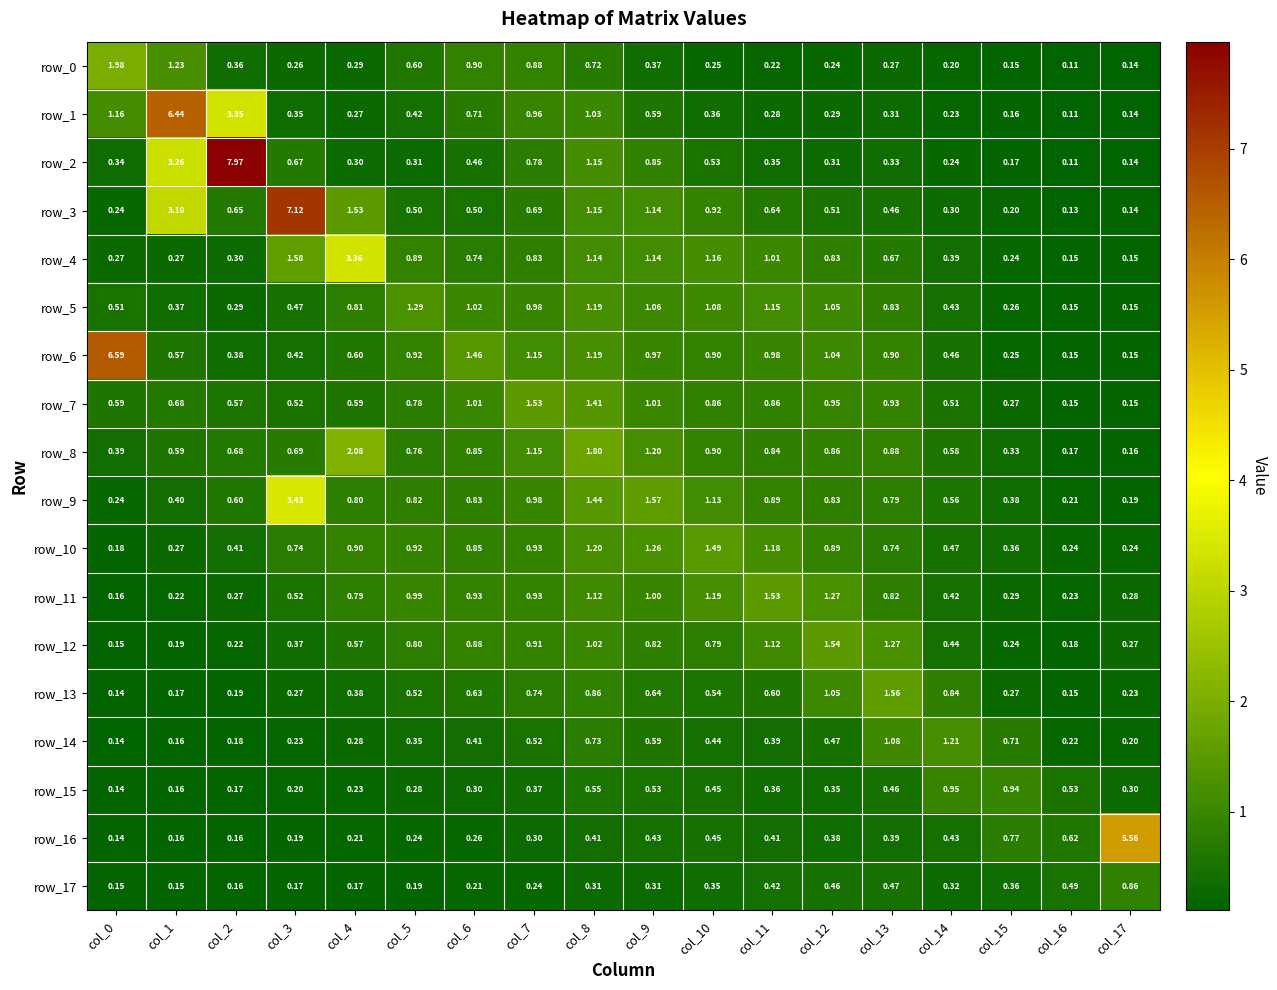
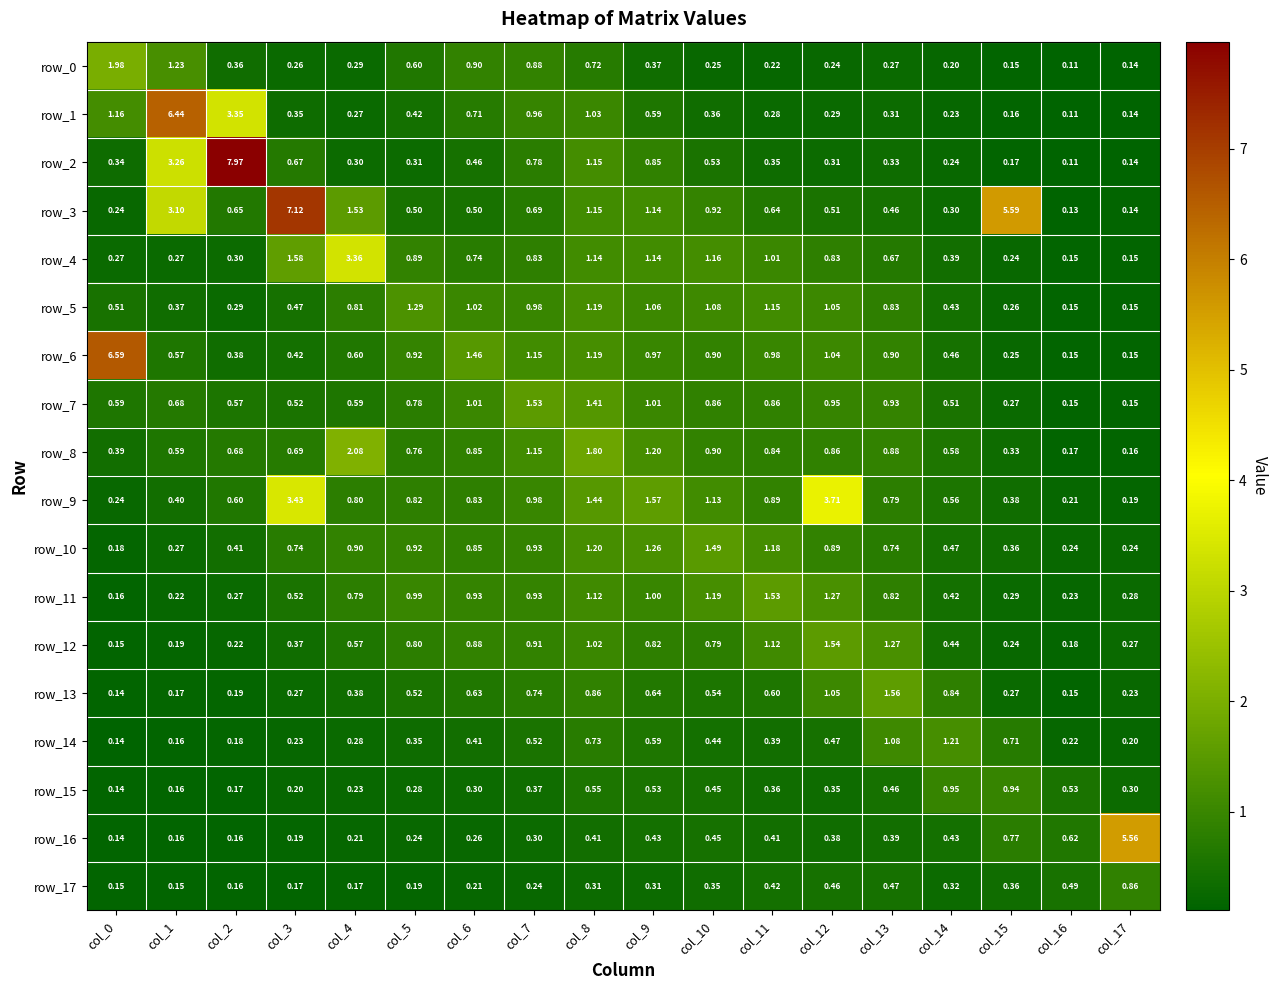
row_3, col_15: 0.20 -> 5.59
row_9, col_12: 0.83 -> 3.71
